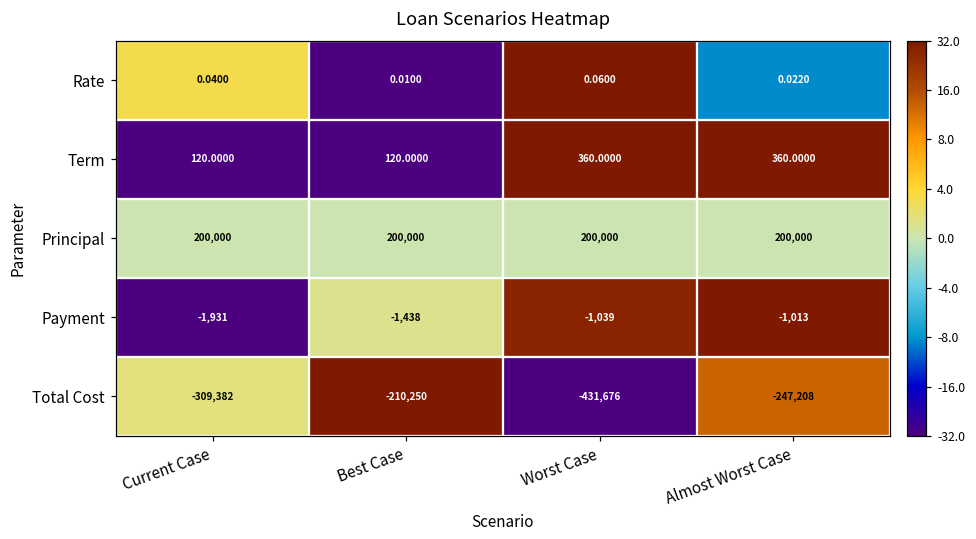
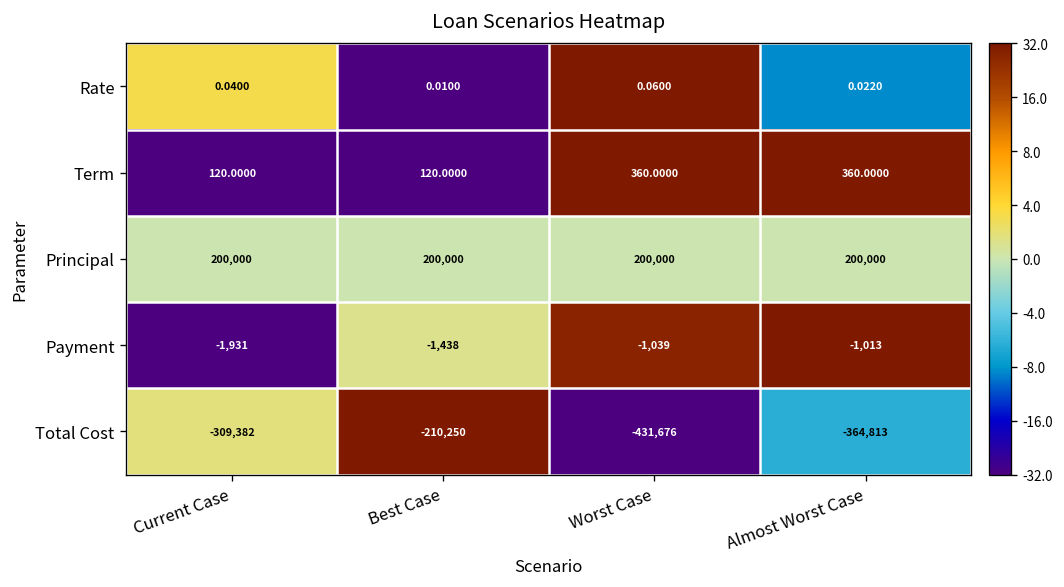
Total Cost, Almost Worst Case: -247,208 -> -364,813
